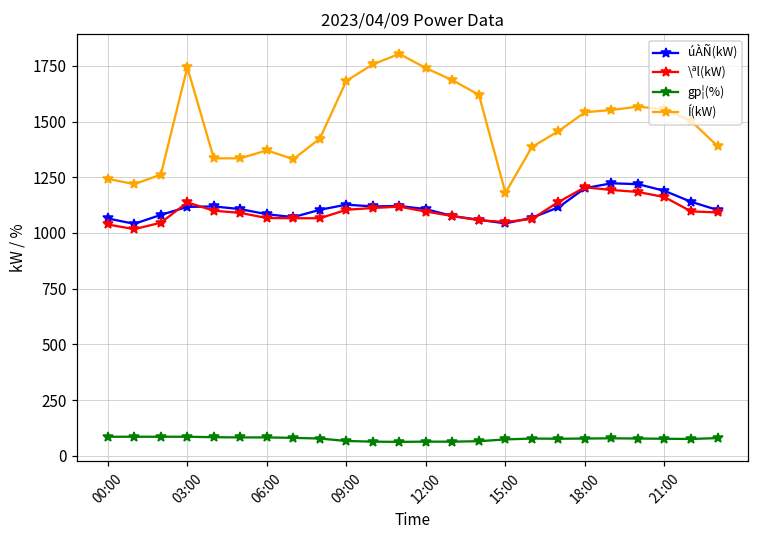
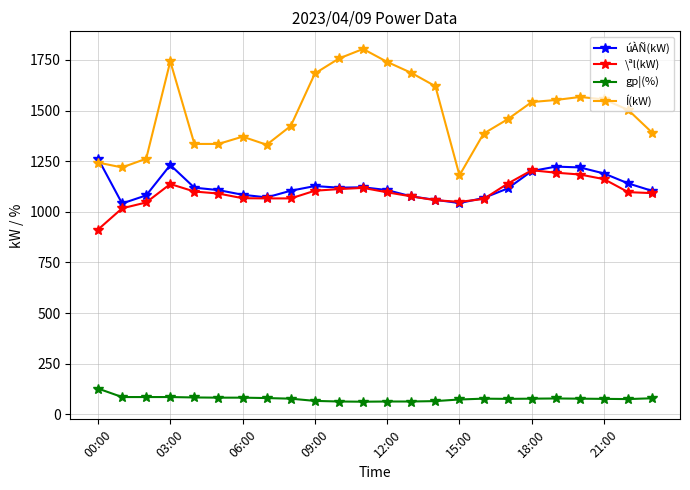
úÀÑ(kW), 00:00: 1070 -> 1260
\ªl(kW), 00:00: 1040 -> 910
gp¦(%), 00:00: 90 -> 130
úÀÑ(kW), 03:00: 1120 -> 1230
